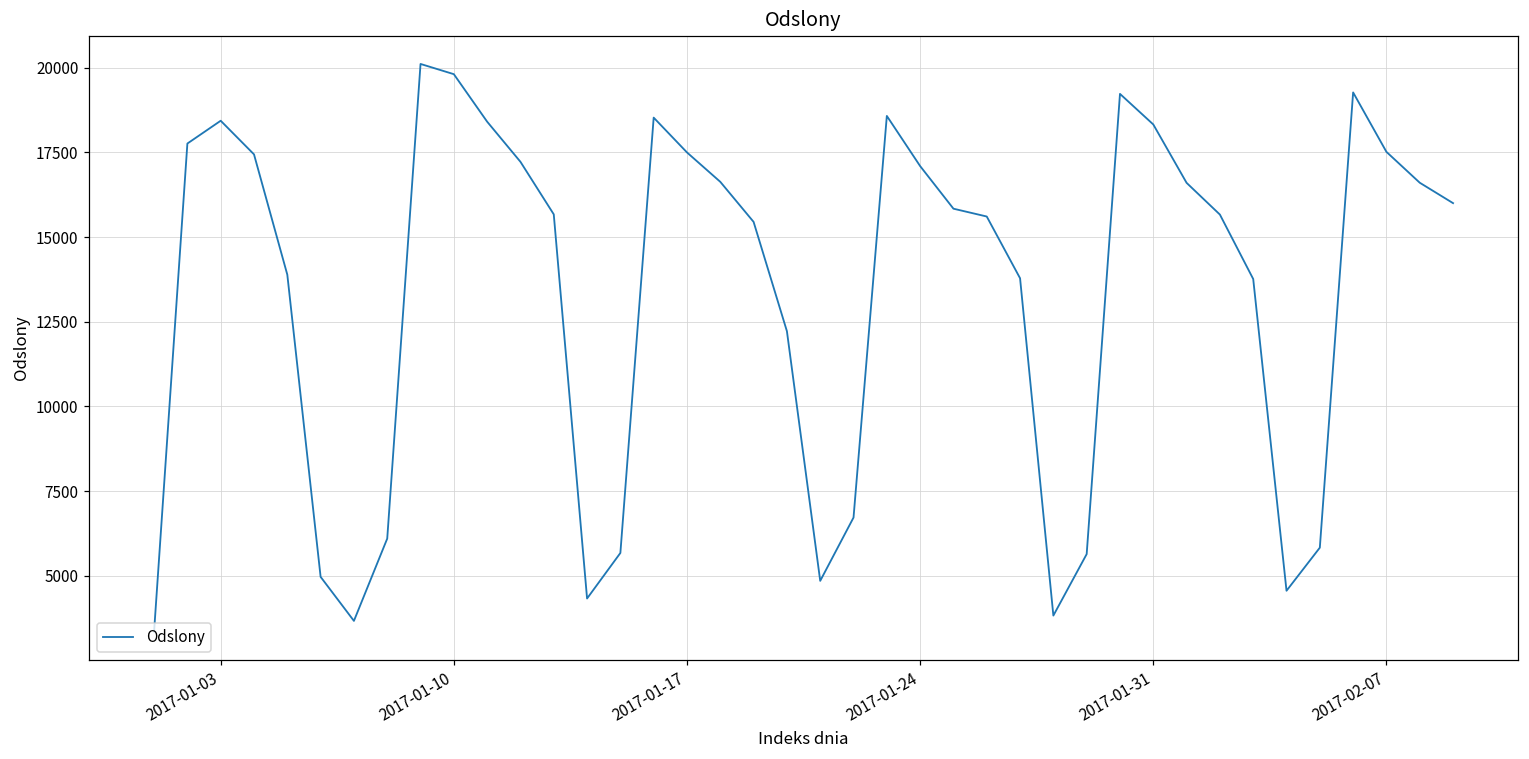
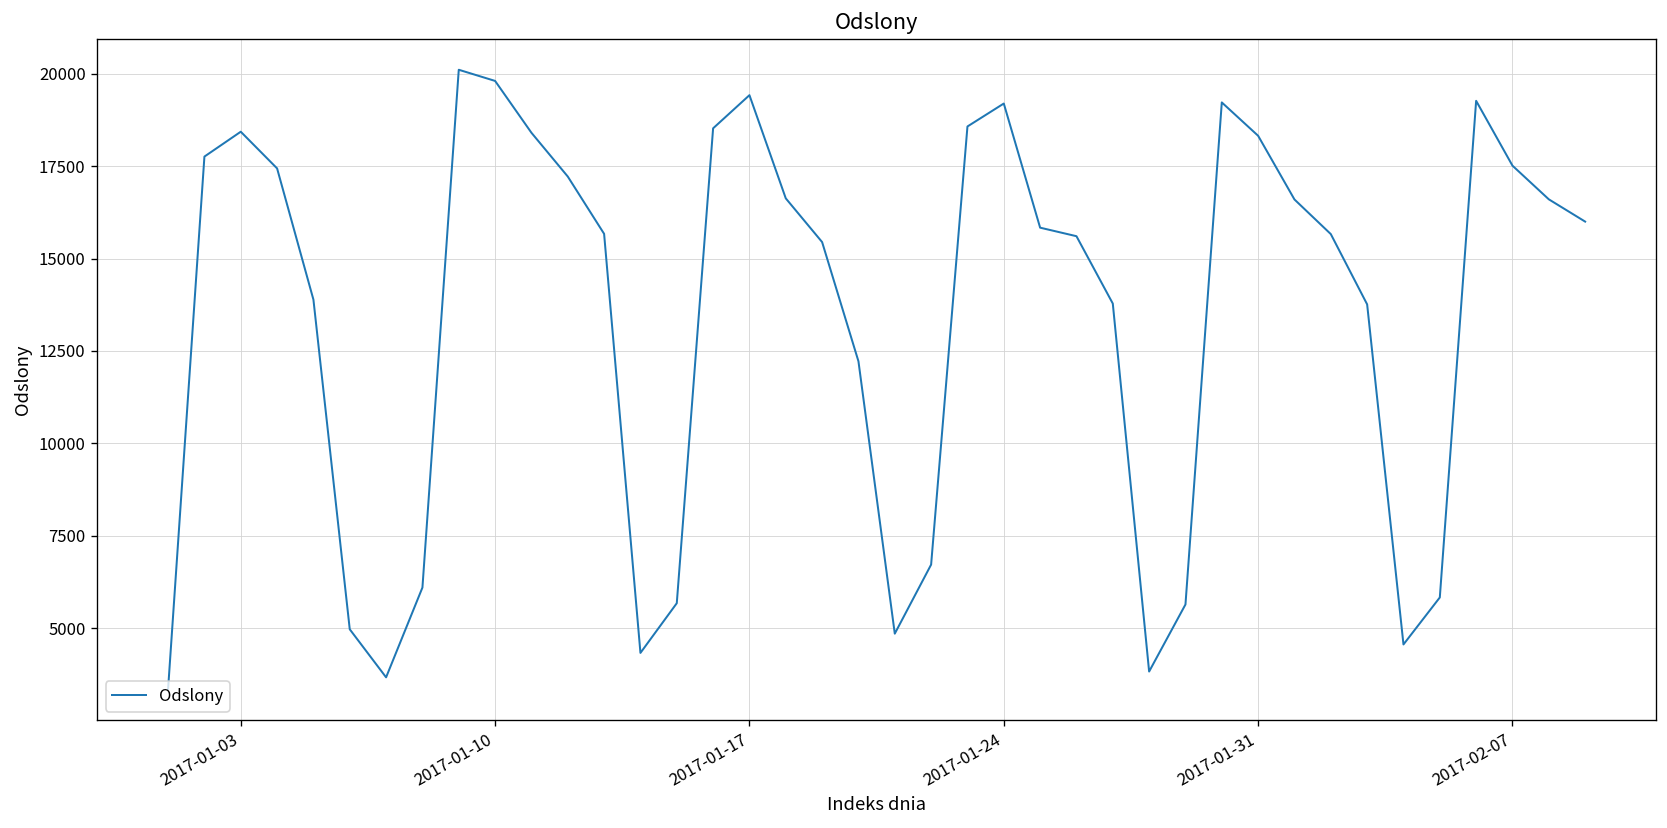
2017-01-17: 17500 -> 19400
2017-01-24: 17100 -> 19200
